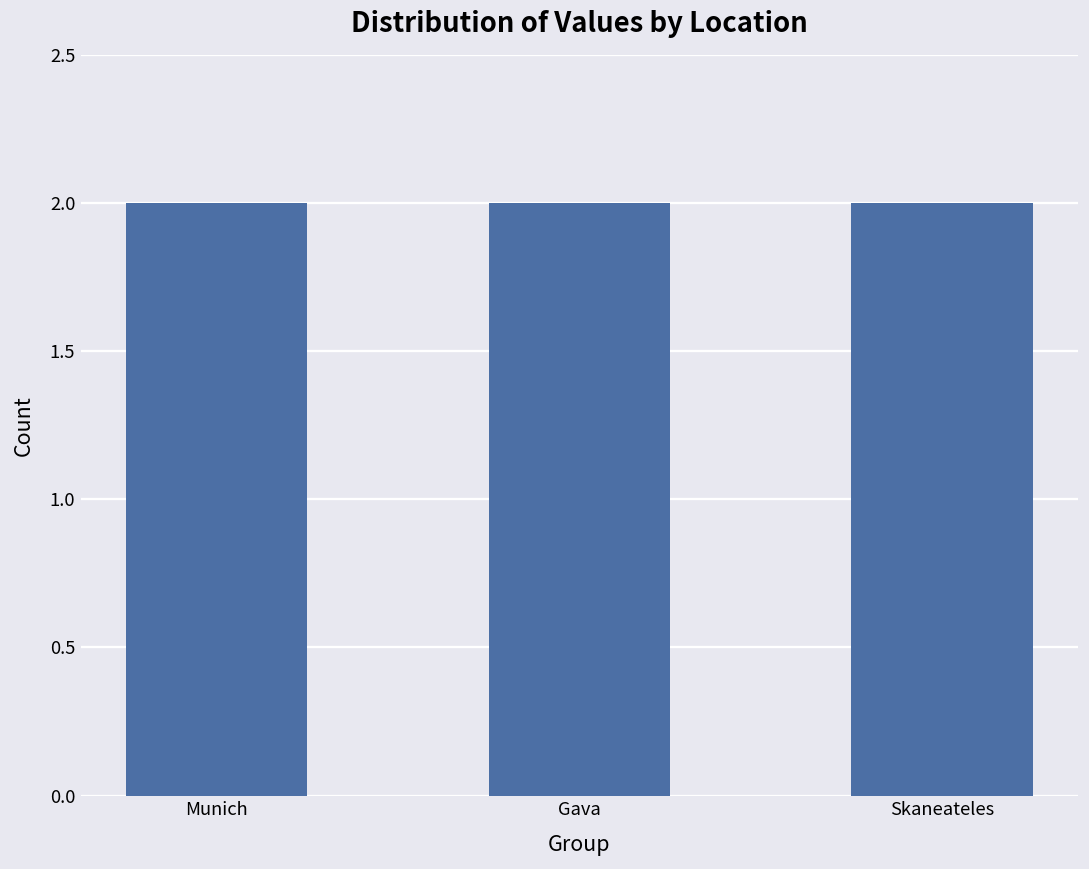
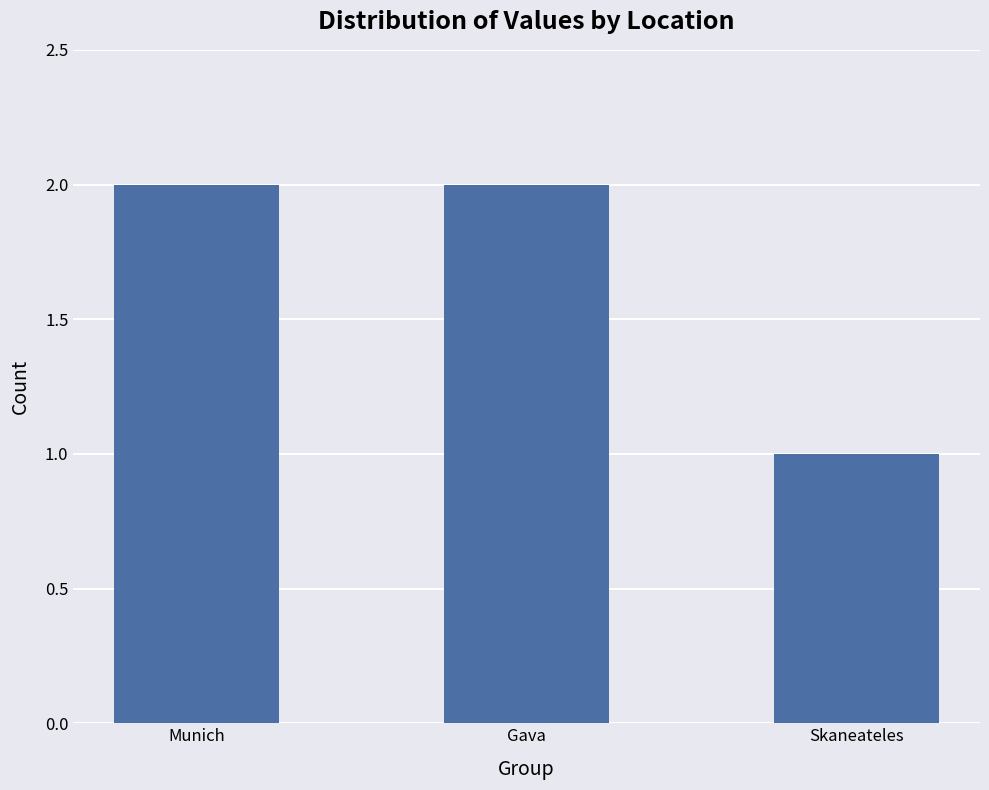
Skaneateles: 2 -> 1
